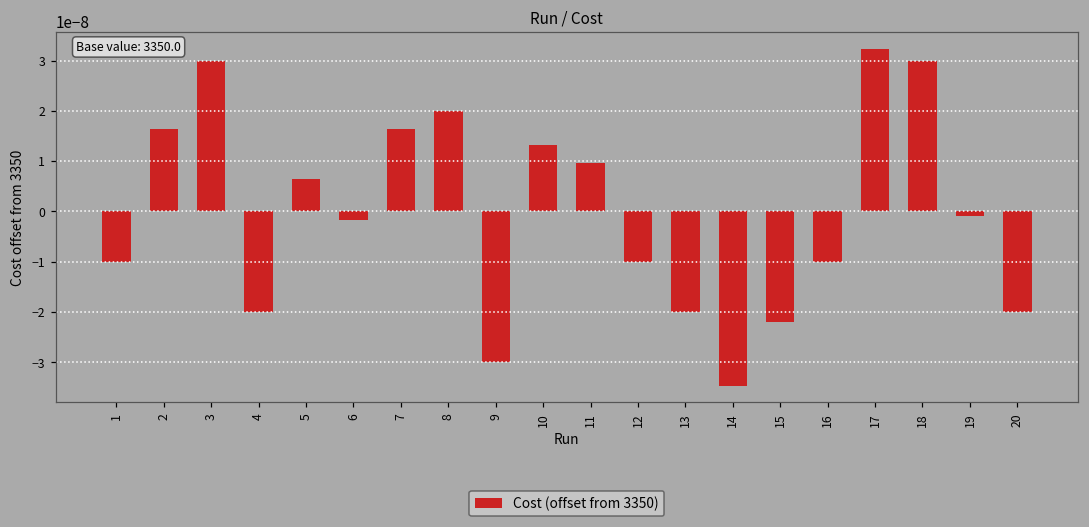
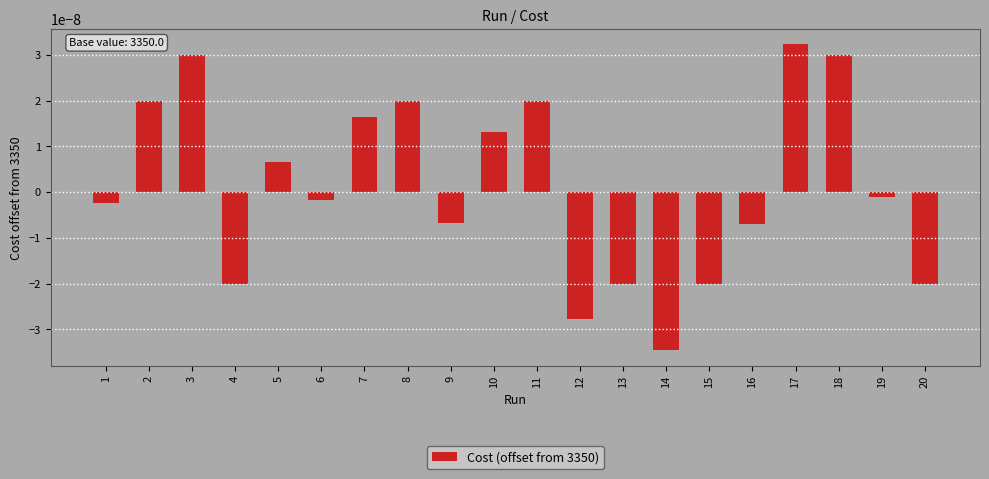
1: -0.000000010 -> -0.000000002
2: 0.000000016 -> 0.000000020
9: -0.000000030 -> -0.000000007
11: 0.000000010 -> 0.000000020
12: -0.000000010 -> -0.000000028
15: -0.000000022 -> -0.000000020
16: -0.000000010 -> -0.000000007
